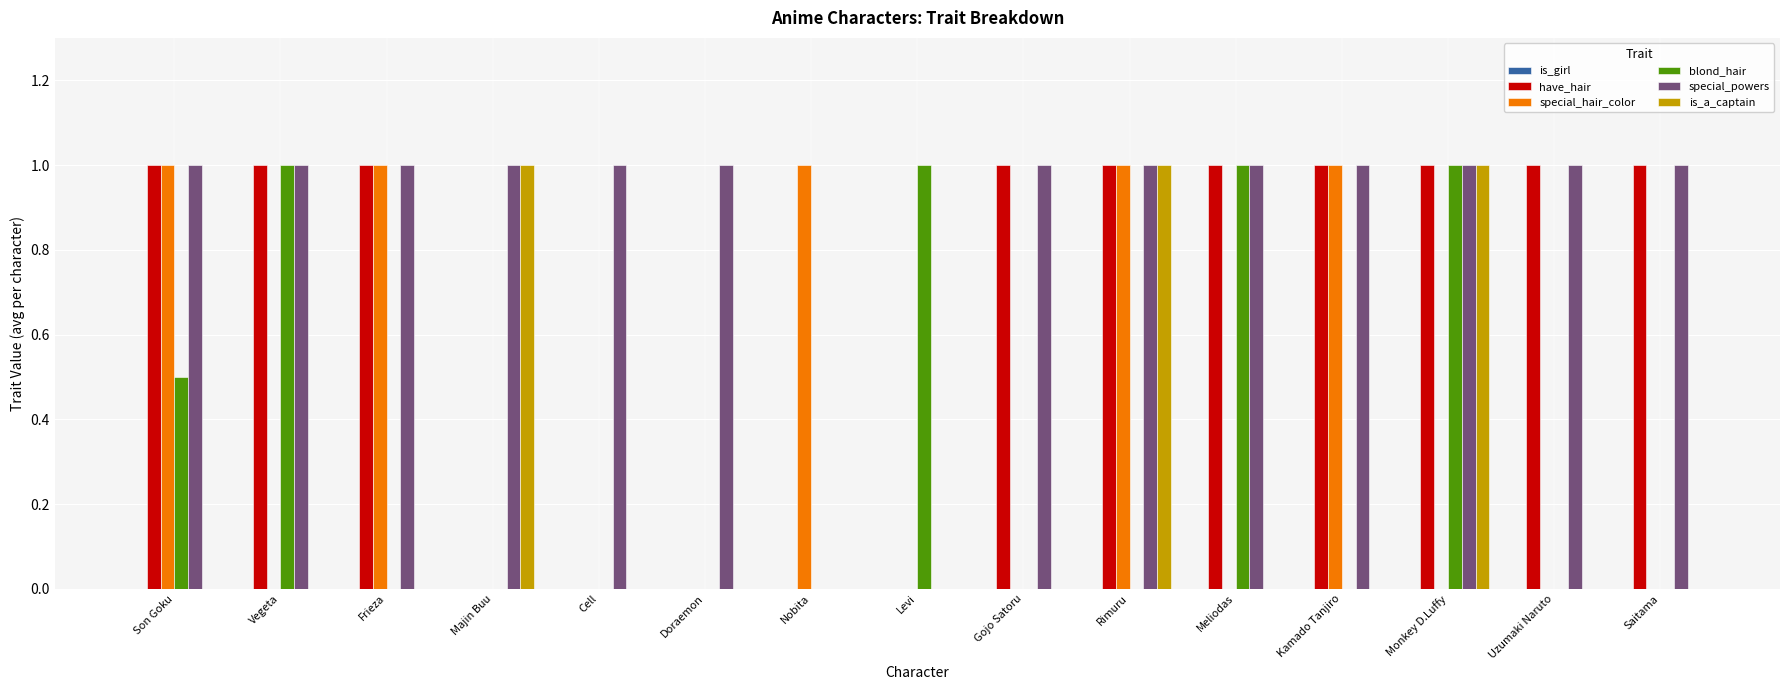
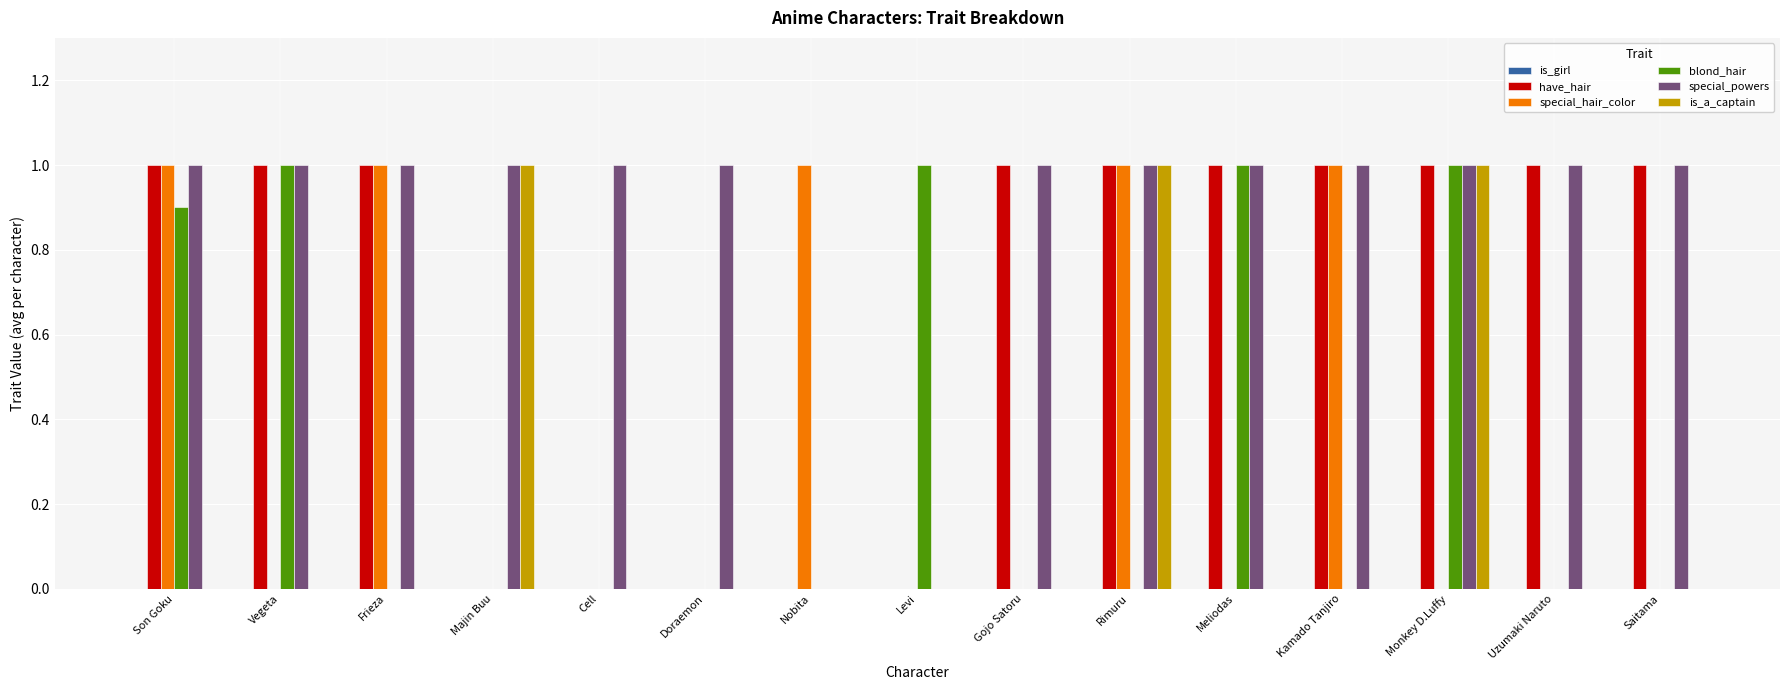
blond_hair, Son Goku: 0.5 -> 0.9
